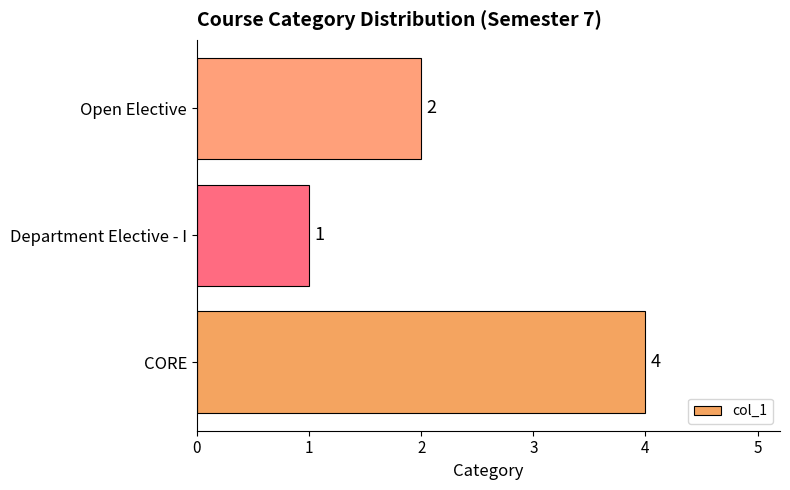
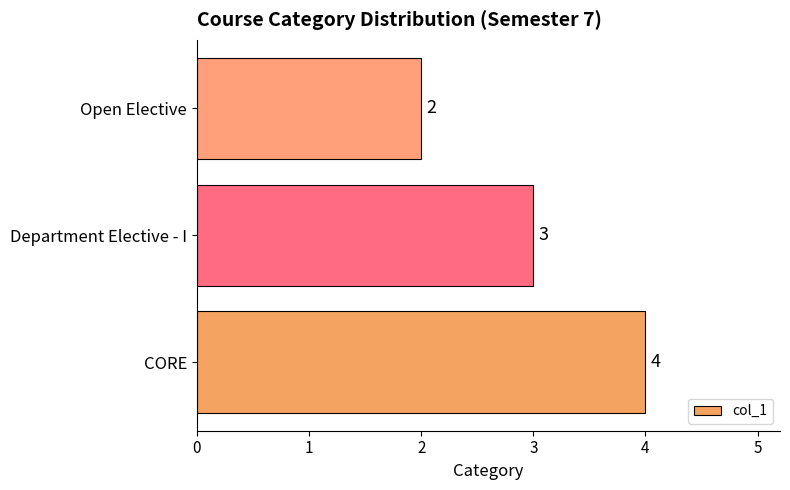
Department Elective - I: 1 -> 3
